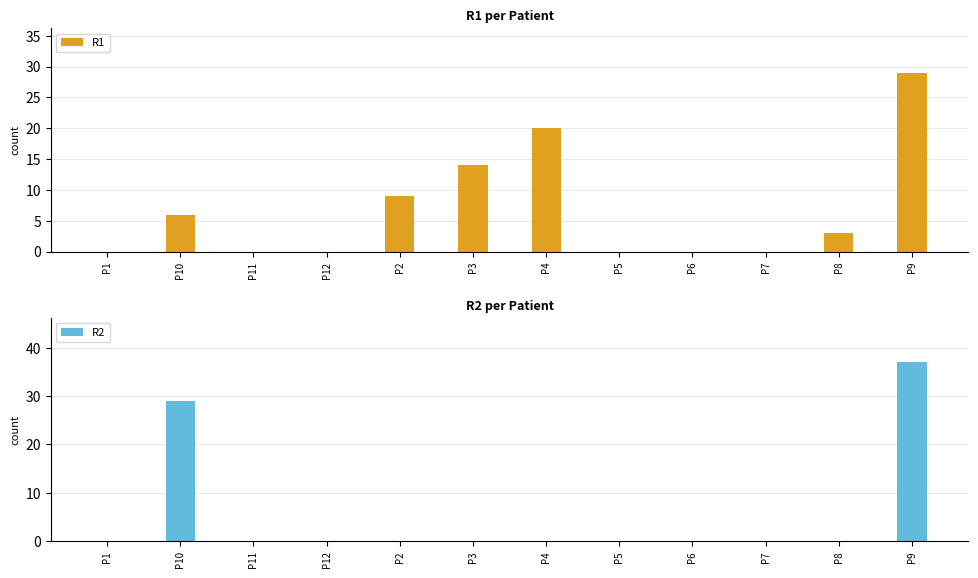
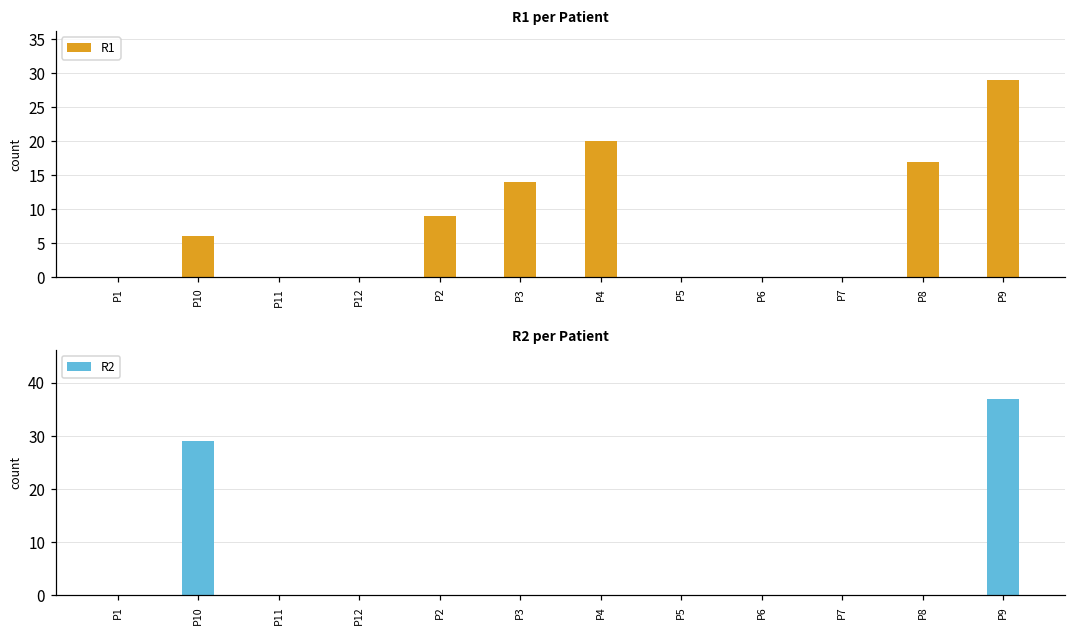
R1 per Patient, P8: 3 -> 17
